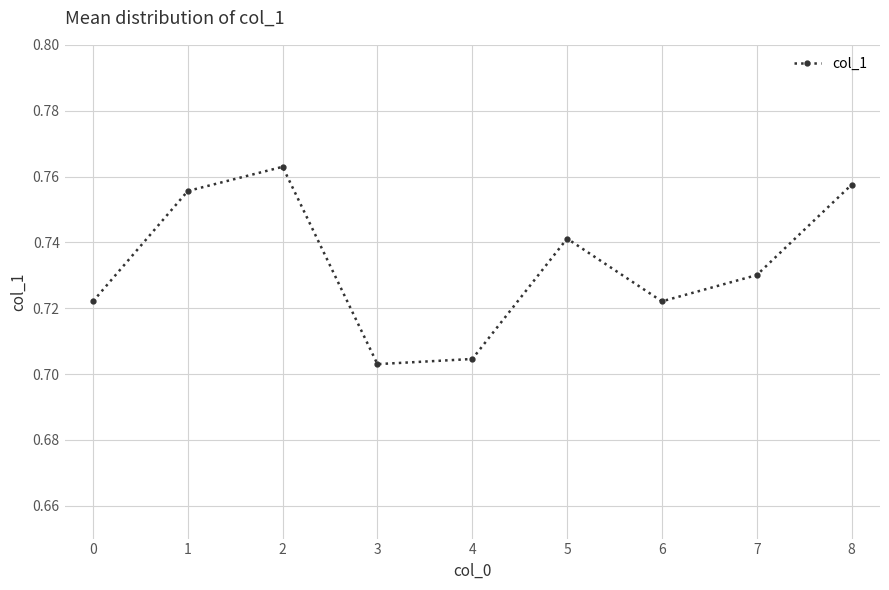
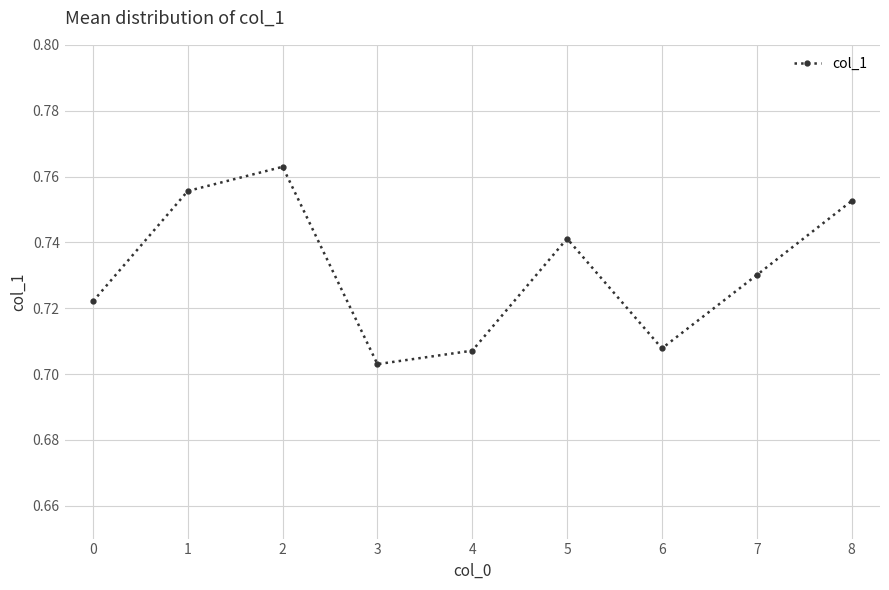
4: 0.705 -> 0.707
6: 0.722 -> 0.708
8: 0.757 -> 0.753
